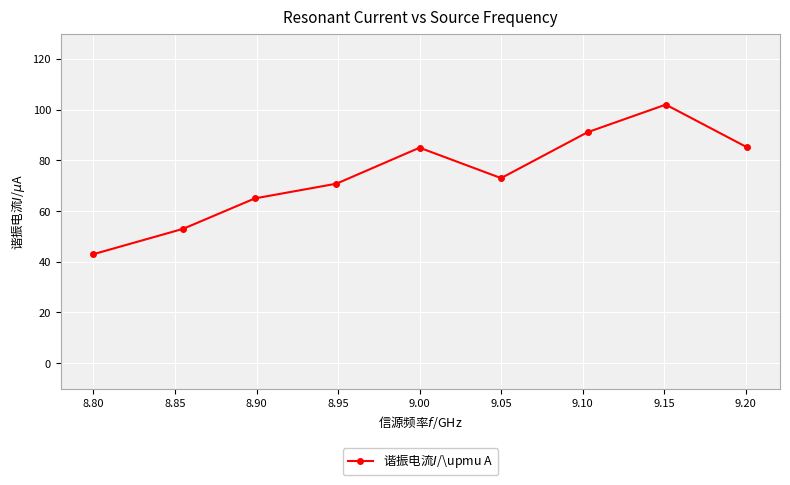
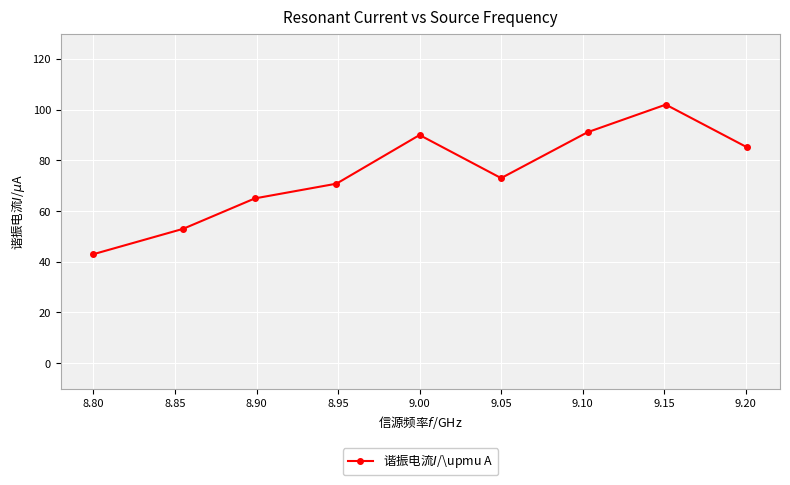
9.00: 85 -> 90
